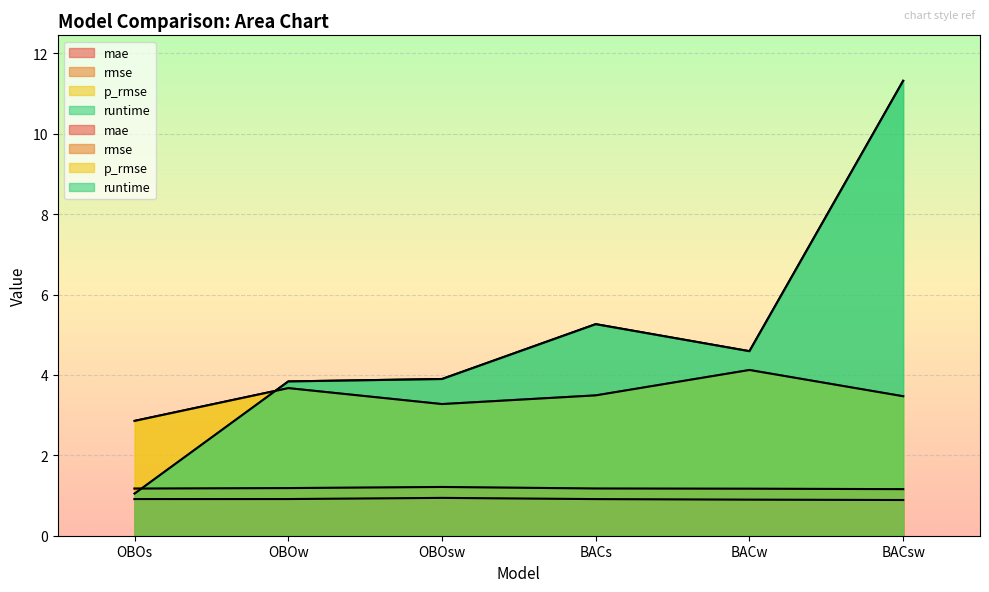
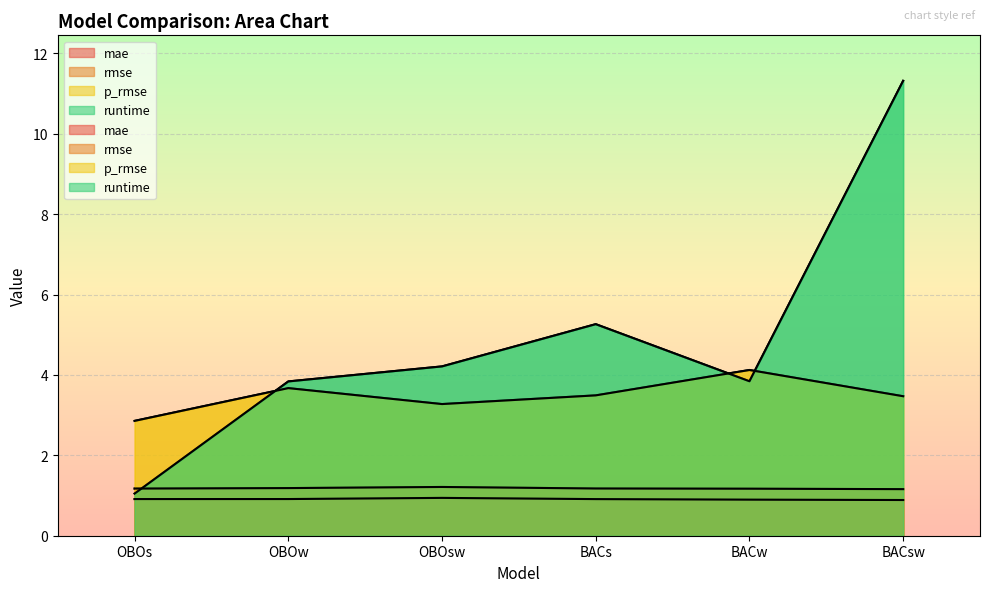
runtime, OBOsw: 3.9 -> 4.2
runtime, BACw: 4.6 -> 3.8
